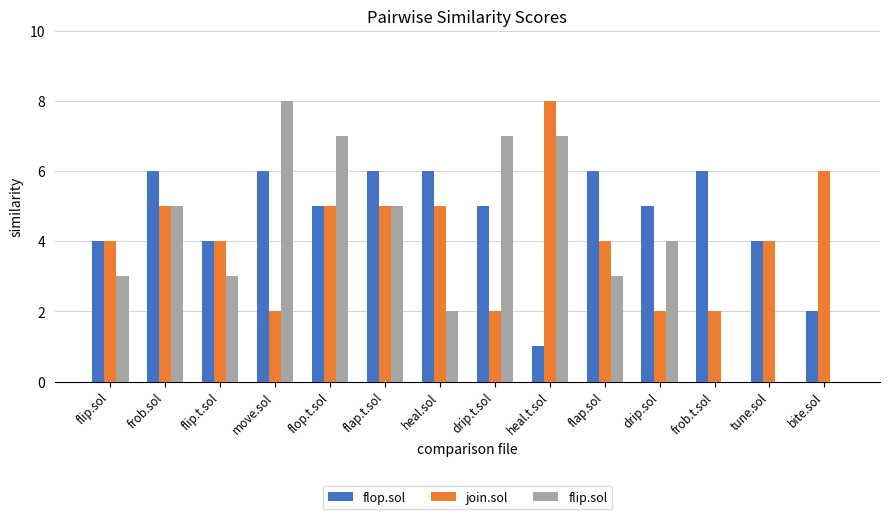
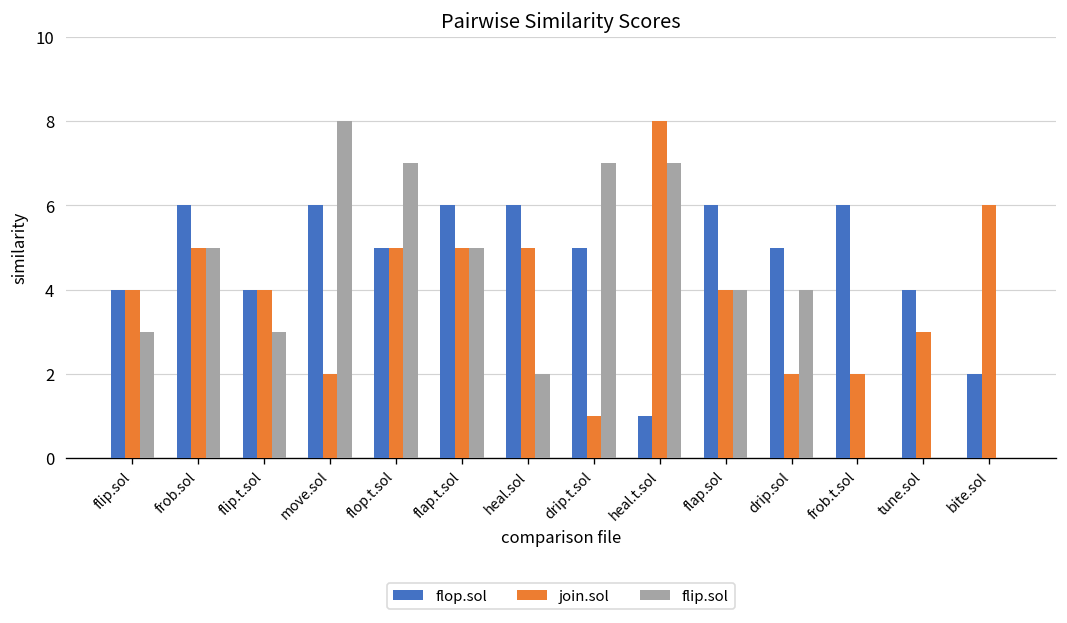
join.sol, drip.t.sol: 2 -> 1
flip.sol, flap.sol: 3 -> 4
join.sol, tune.sol: 4 -> 3
